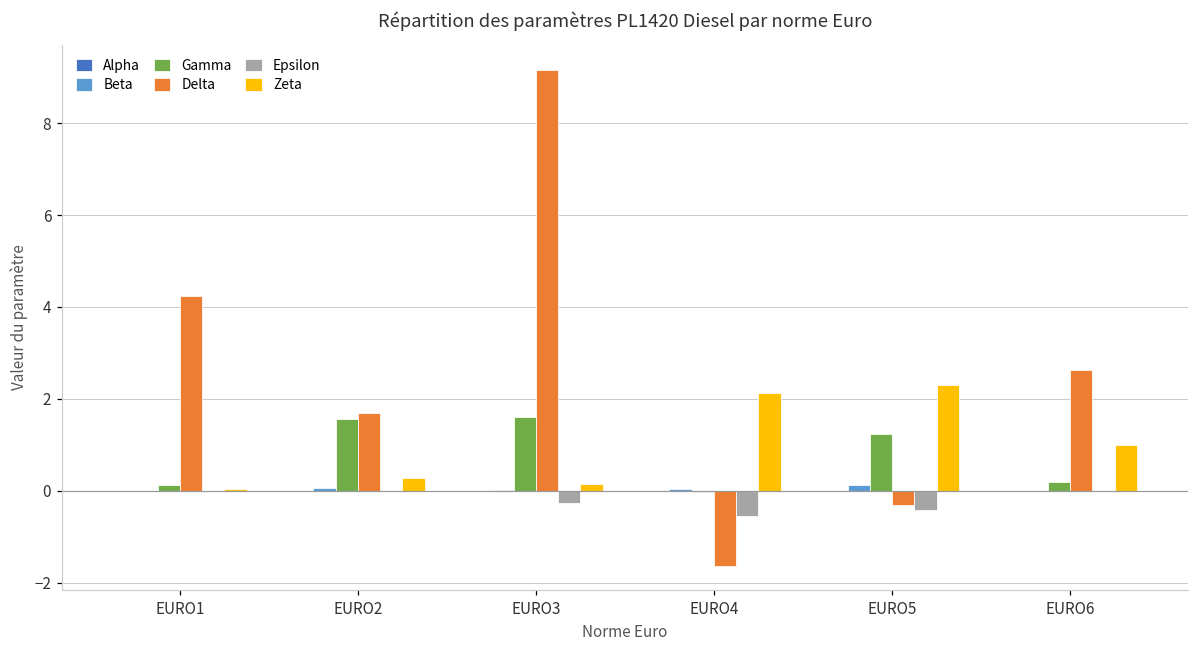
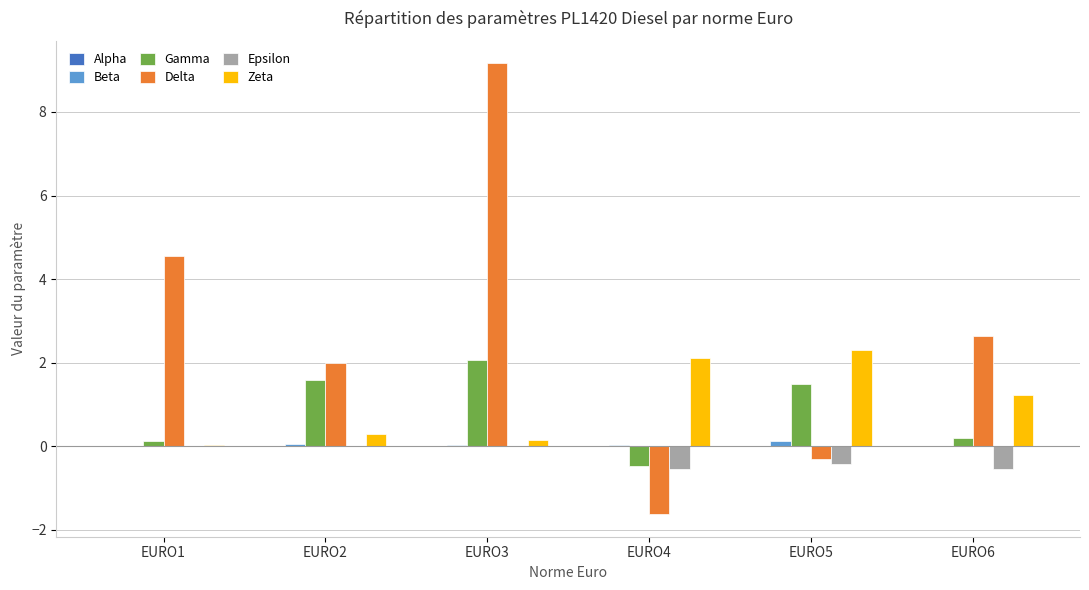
Delta, EURO1: 4.2 -> 4.5
Delta, EURO2: 1.7 -> 2.0
Gamma, EURO3: 1.6 -> 2.1
Epsilon, EURO3: -0.3 -> 0.0
Gamma, EURO4: 0.0 -> -0.5
Gamma, EURO5: 1.2 -> 1.5
Epsilon, EURO6: 0.0 -> -0.5
Zeta, EURO6: 1.0 -> 1.2
